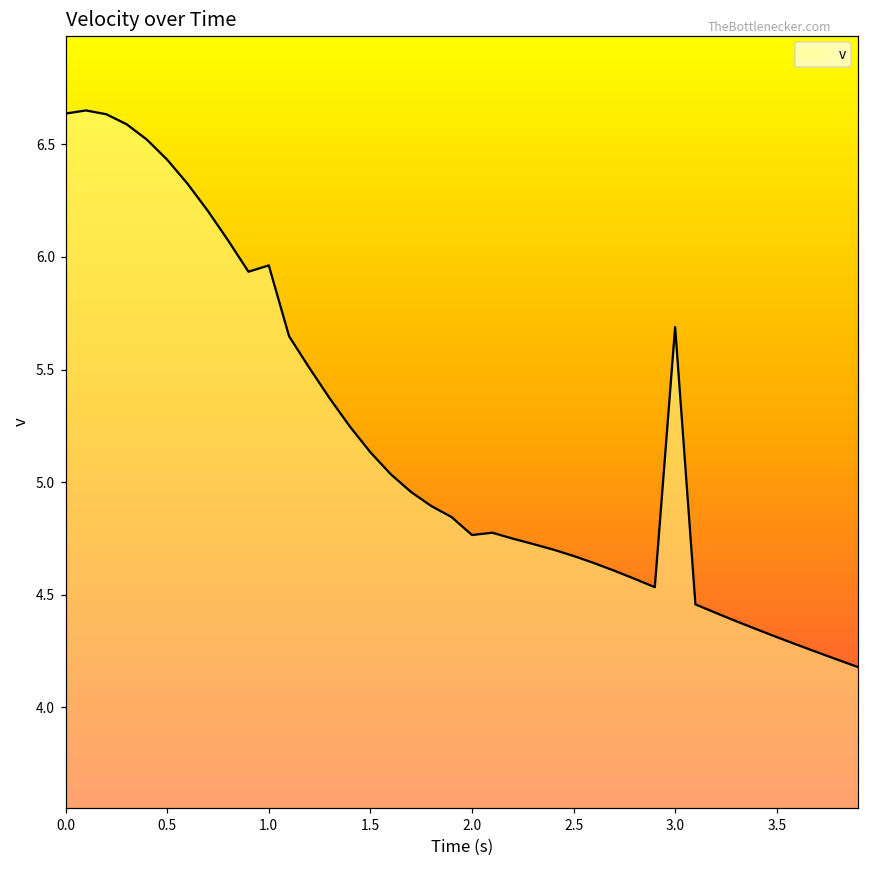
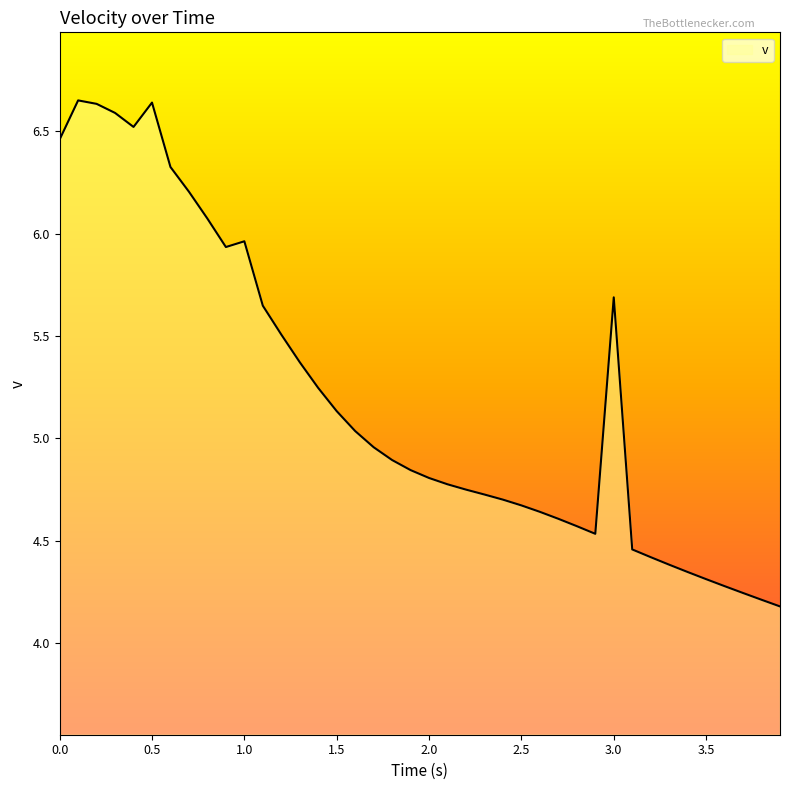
0.0: 6.64 -> 6.46
0.5: 6.43 -> 6.64
2.0: 4.77 -> 4.81
